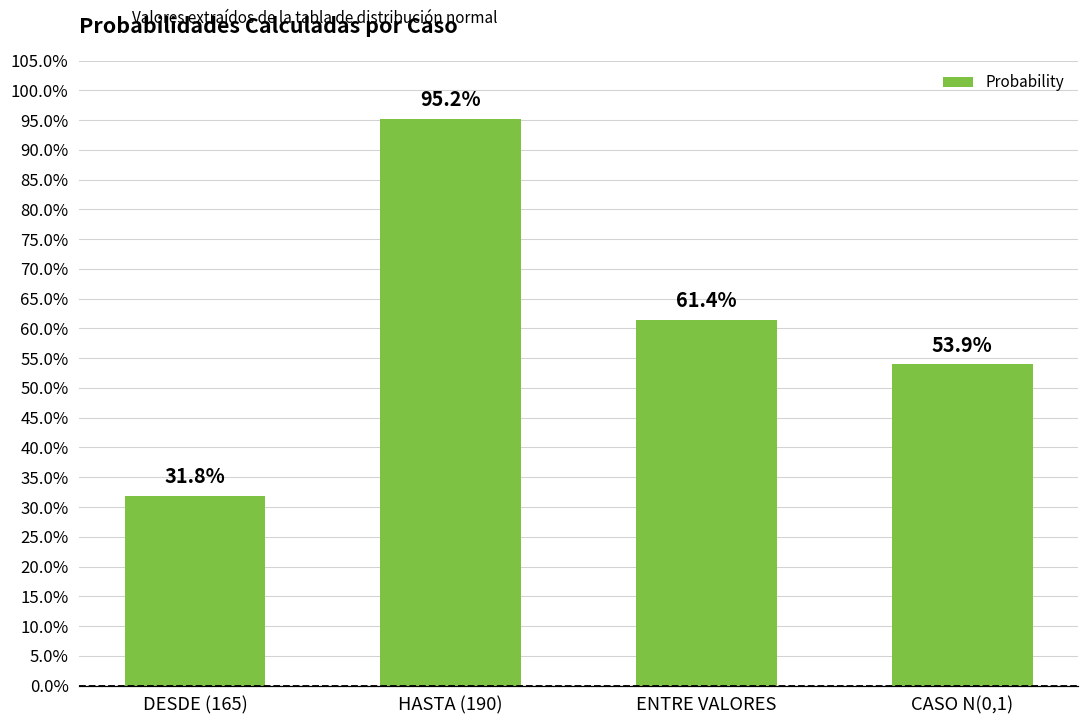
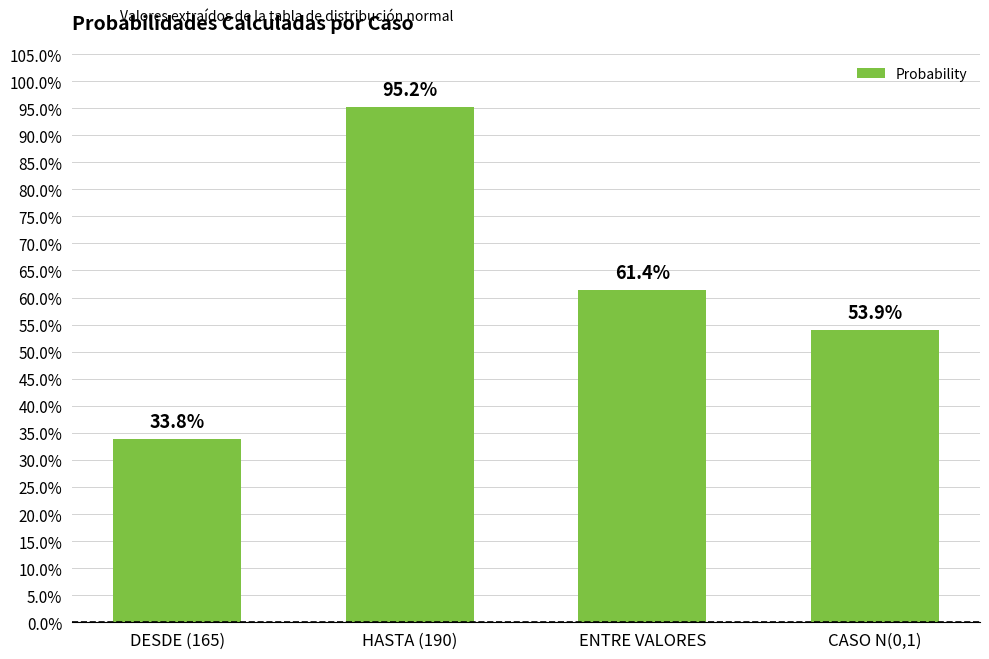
DESDE (165): 31.8% -> 33.8%
